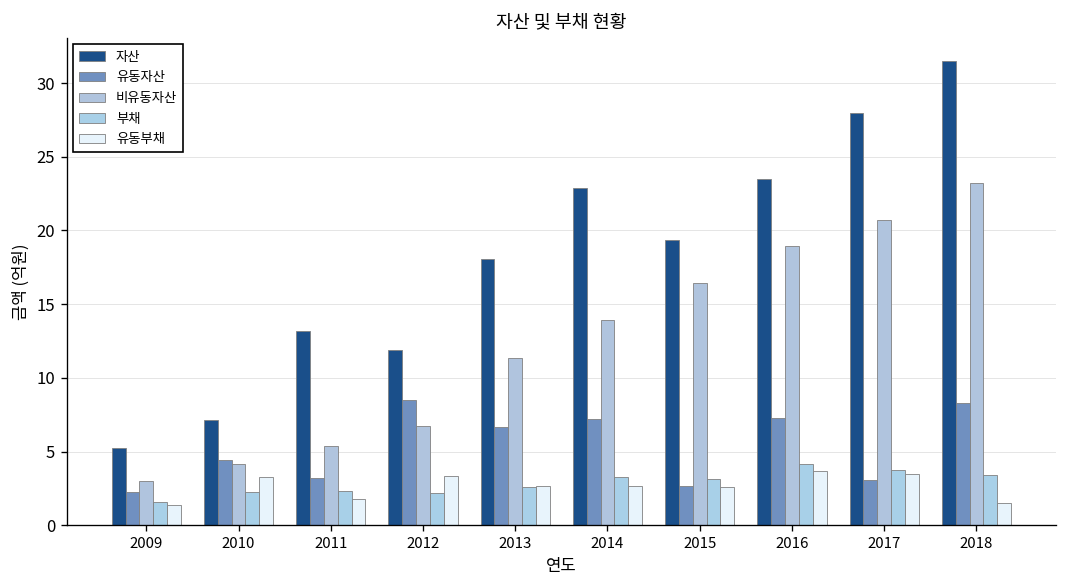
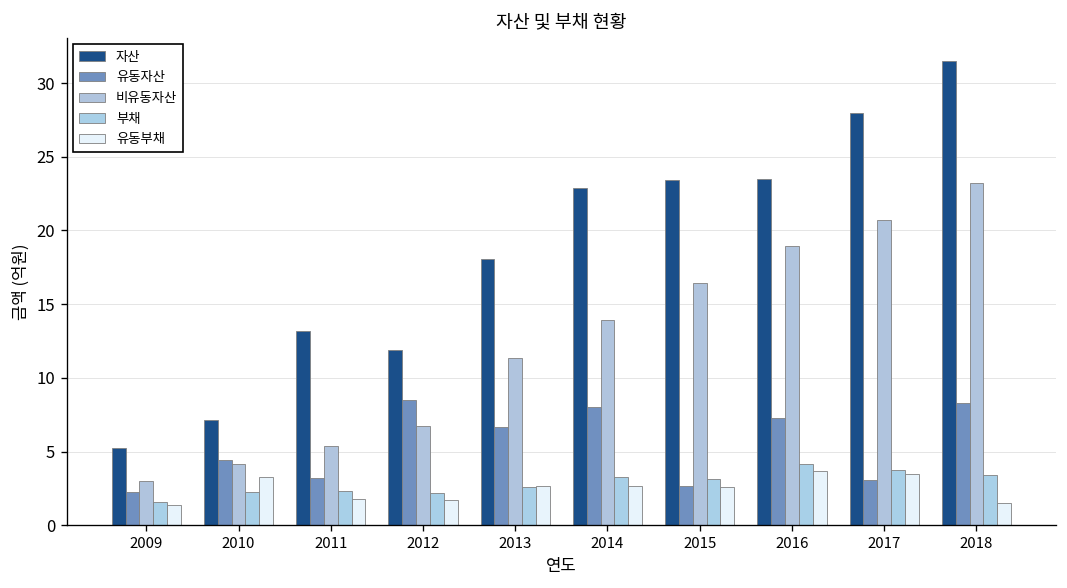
유동부채, 2012: 3.3 -> 1.7
유동자산, 2014: 7.2 -> 8.0
자산, 2015: 19.3 -> 23.4
